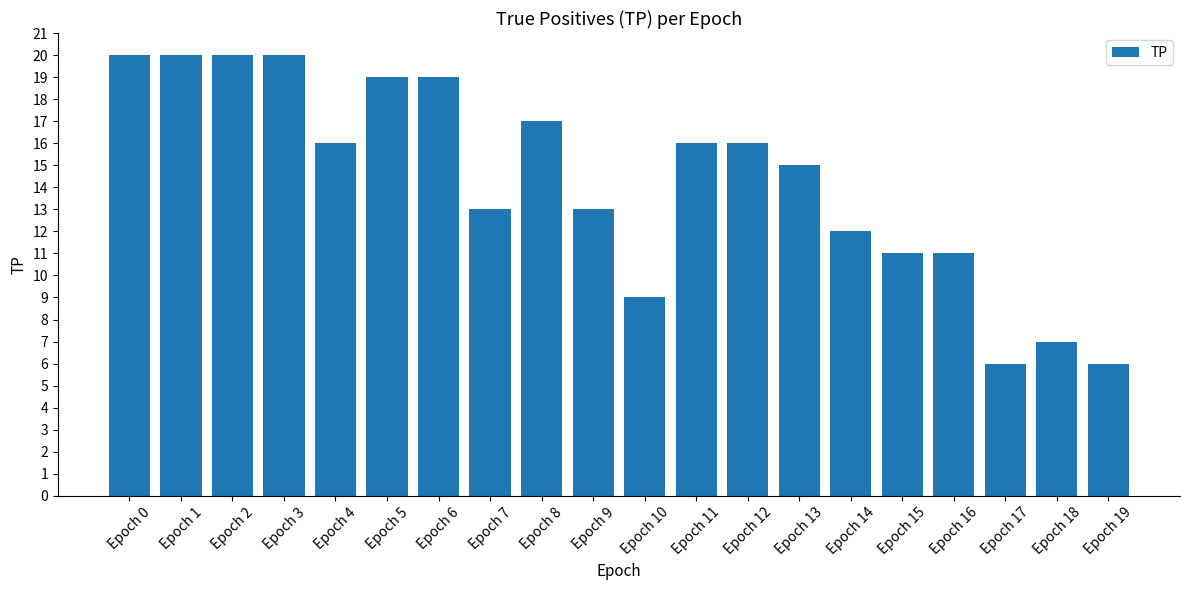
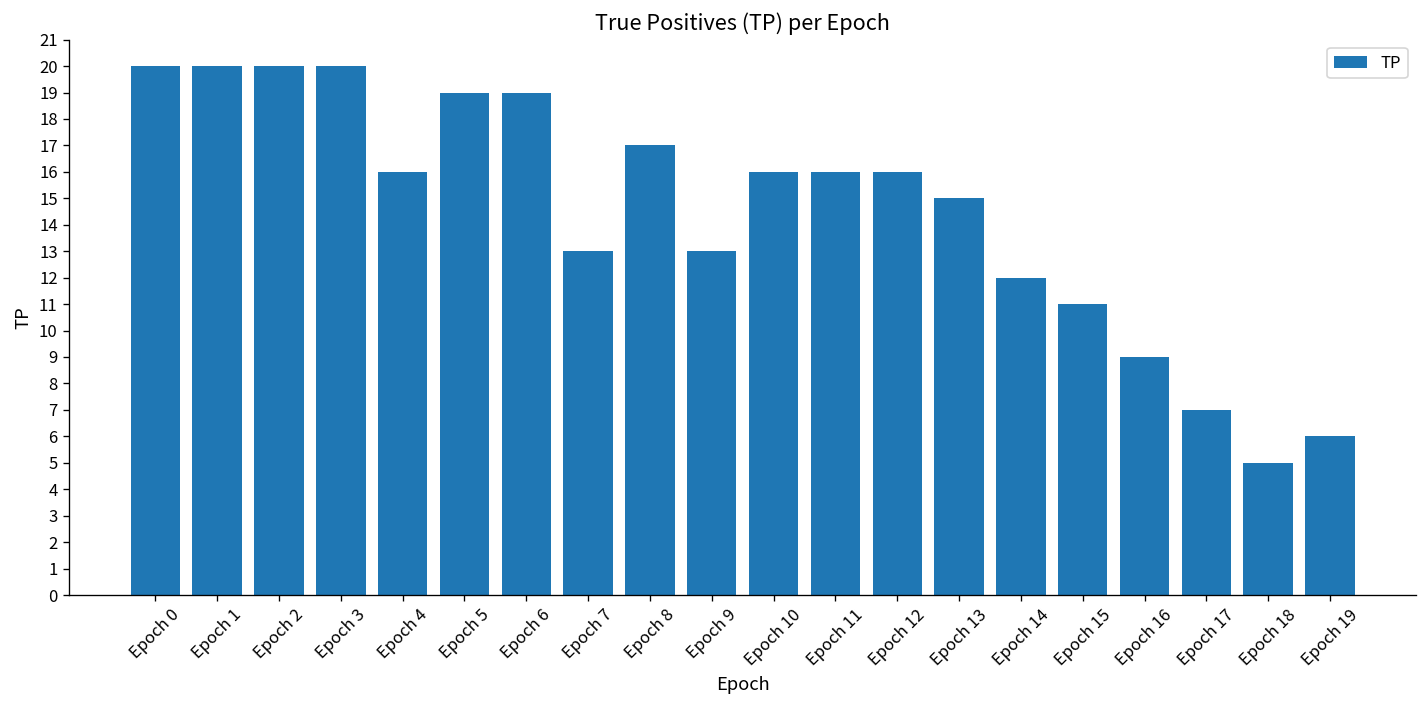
Epoch 10: 9 -> 16
Epoch 16: 11 -> 9
Epoch 17: 6 -> 7
Epoch 18: 7 -> 5
